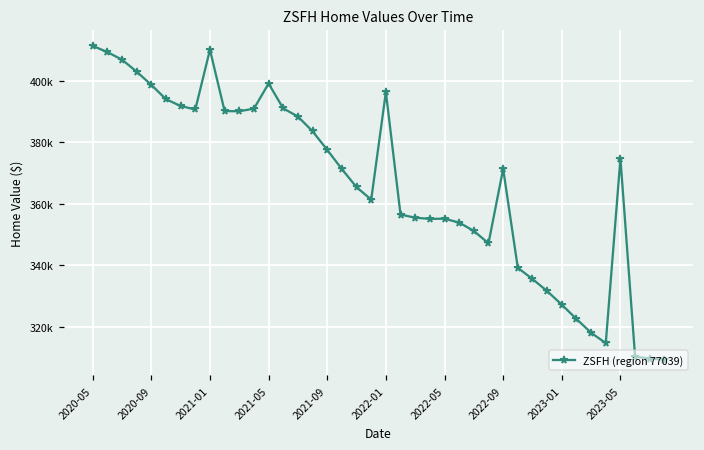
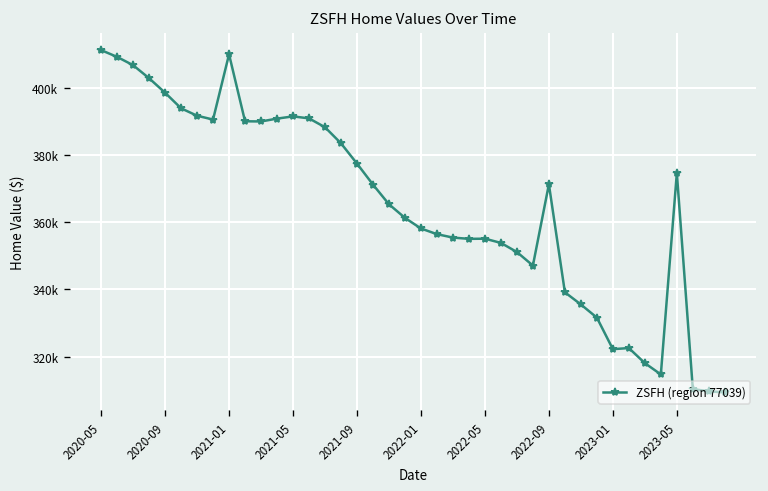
2021-05: 399000 -> 392000
2022-01: 396000 -> 358000
2023-01: 327000 -> 322000
